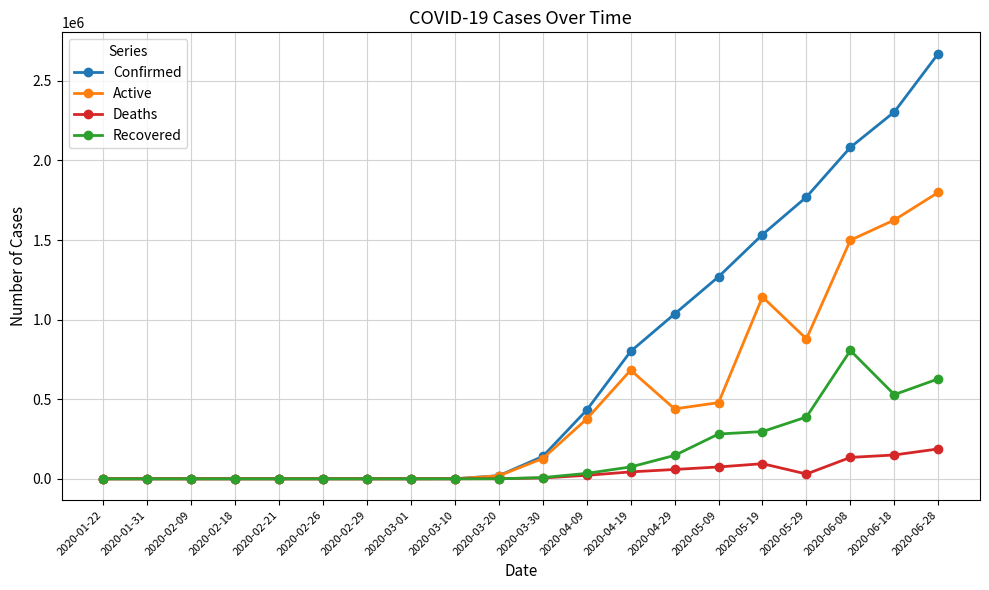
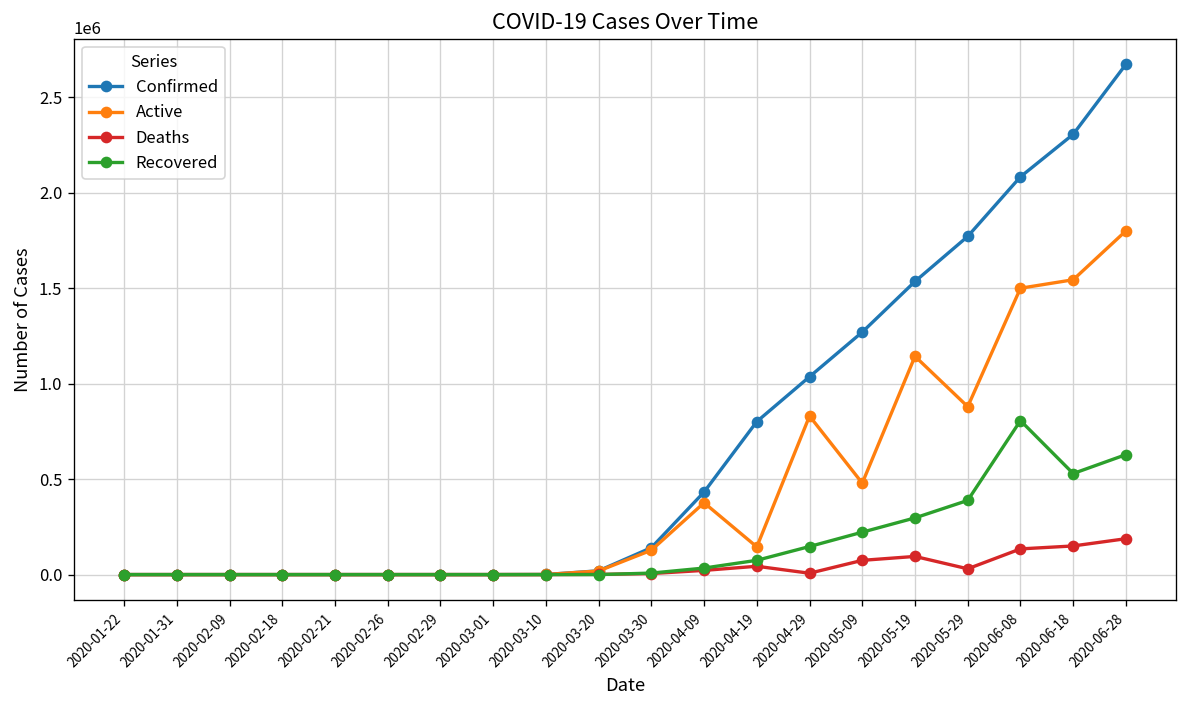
Active, 2020-04-19: 680000 -> 140000
Active, 2020-04-29: 440000 -> 830000
Deaths, 2020-04-29: 60000 -> 10000
Recovered, 2020-05-09: 280000 -> 220000
Active, 2020-06-18: 1630000 -> 1540000
